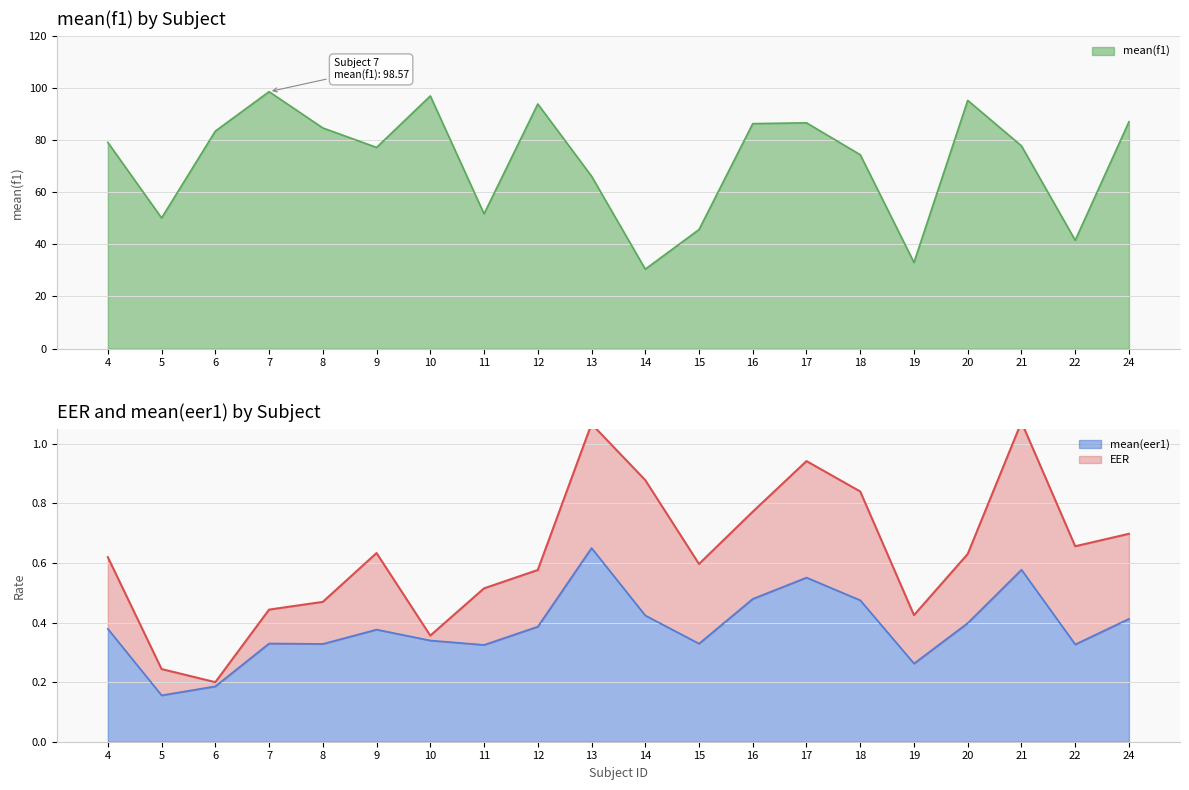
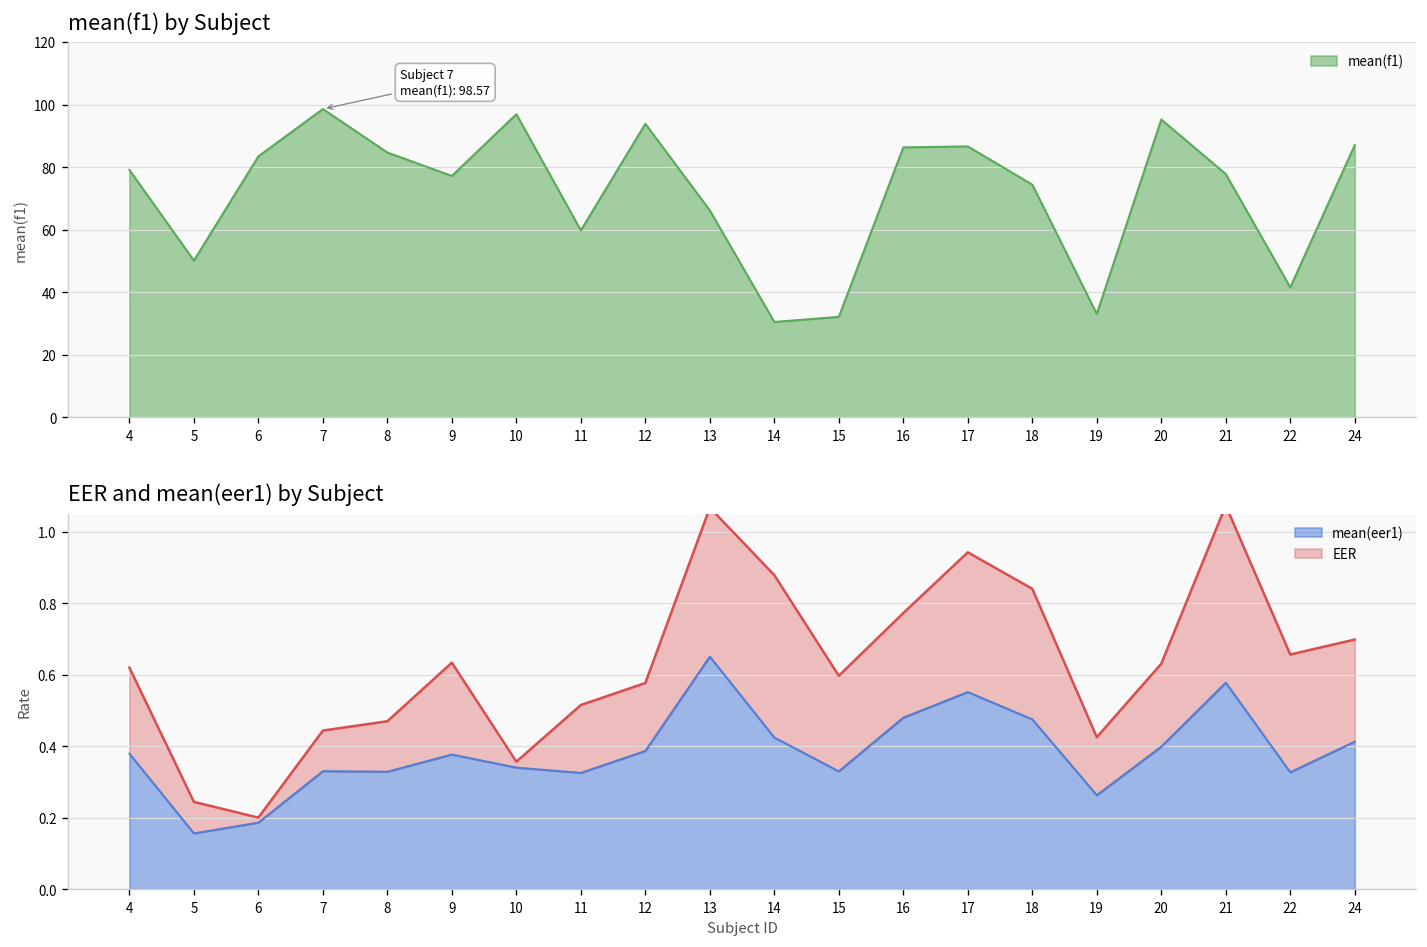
mean(f1) by Subject, 11: 52 -> 60
mean(f1) by Subject, 15: 46 -> 32
